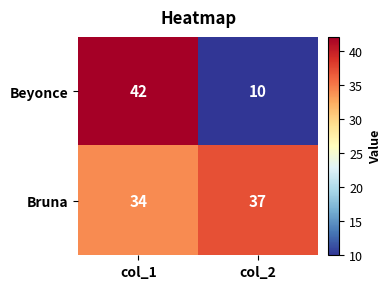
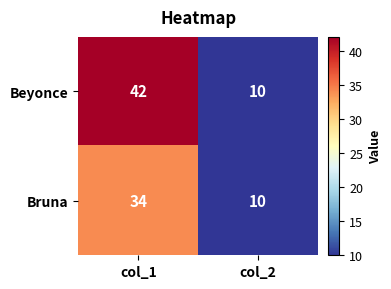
Bruna, col_2: 37 -> 10
